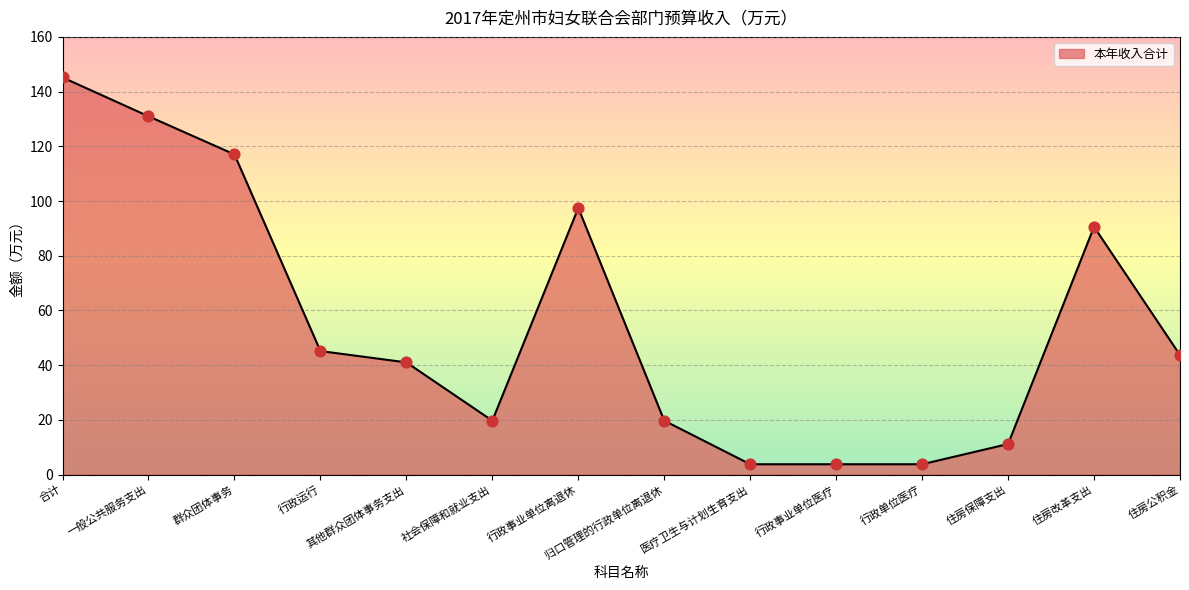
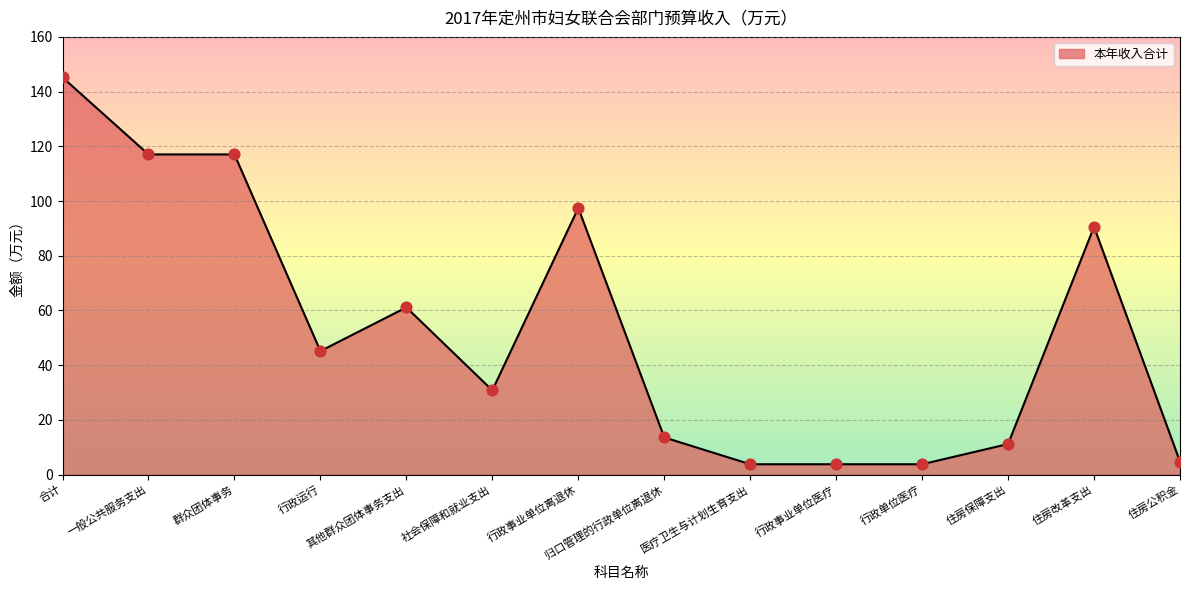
一般公共服务支出: 131 -> 117
其他群众团体事务支出: 41 -> 61
社会保障和就业支出: 20 -> 31
归口管理的行政单位离退休: 20 -> 14
住房公积金: 44 -> 5
